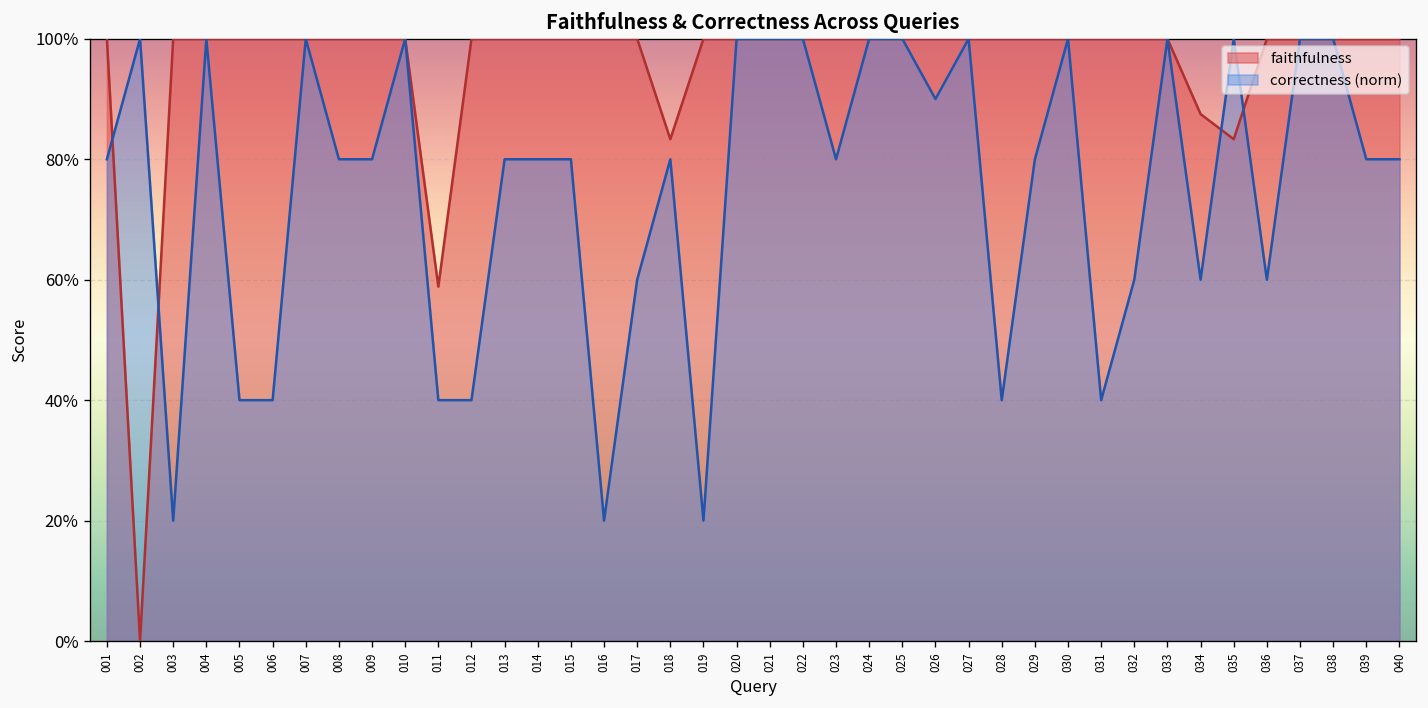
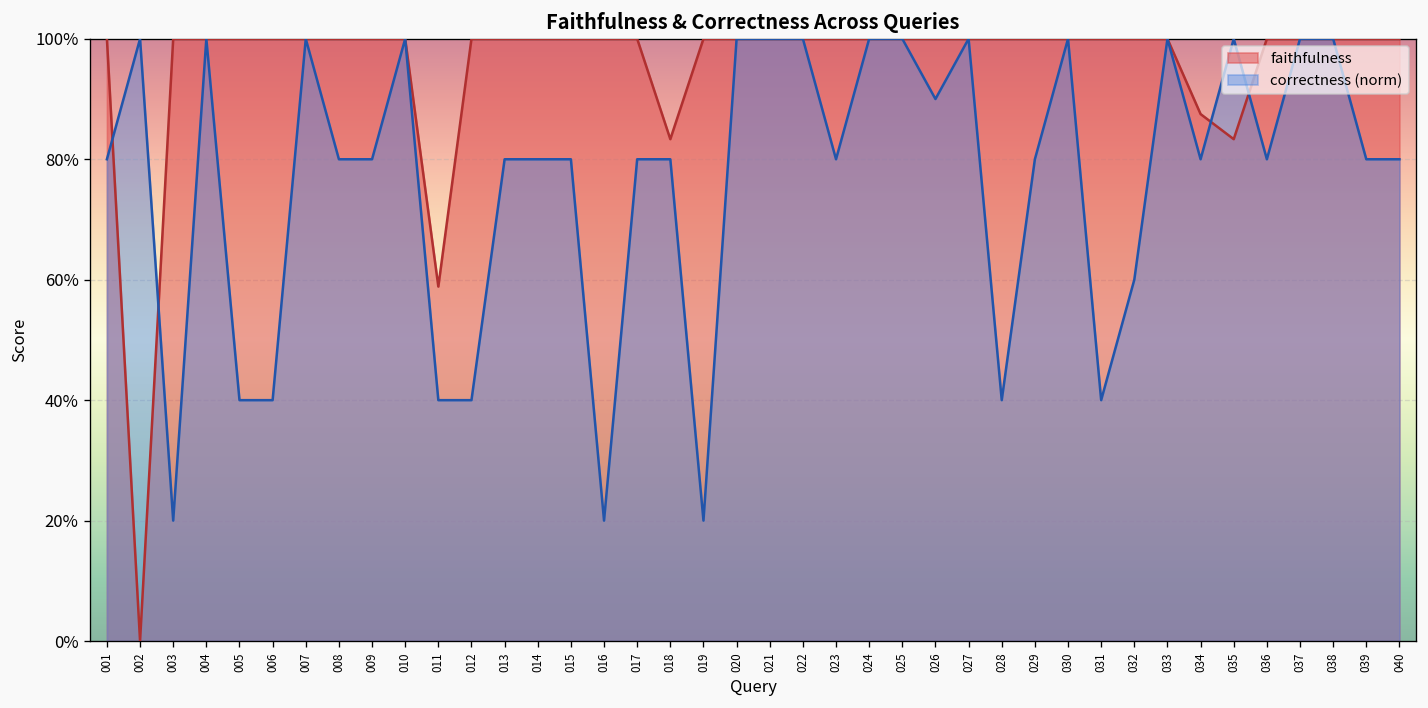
correctness (norm), 017: 60% -> 80%
correctness (norm), 034: 60% -> 80%
correctness (norm), 036: 60% -> 80%
